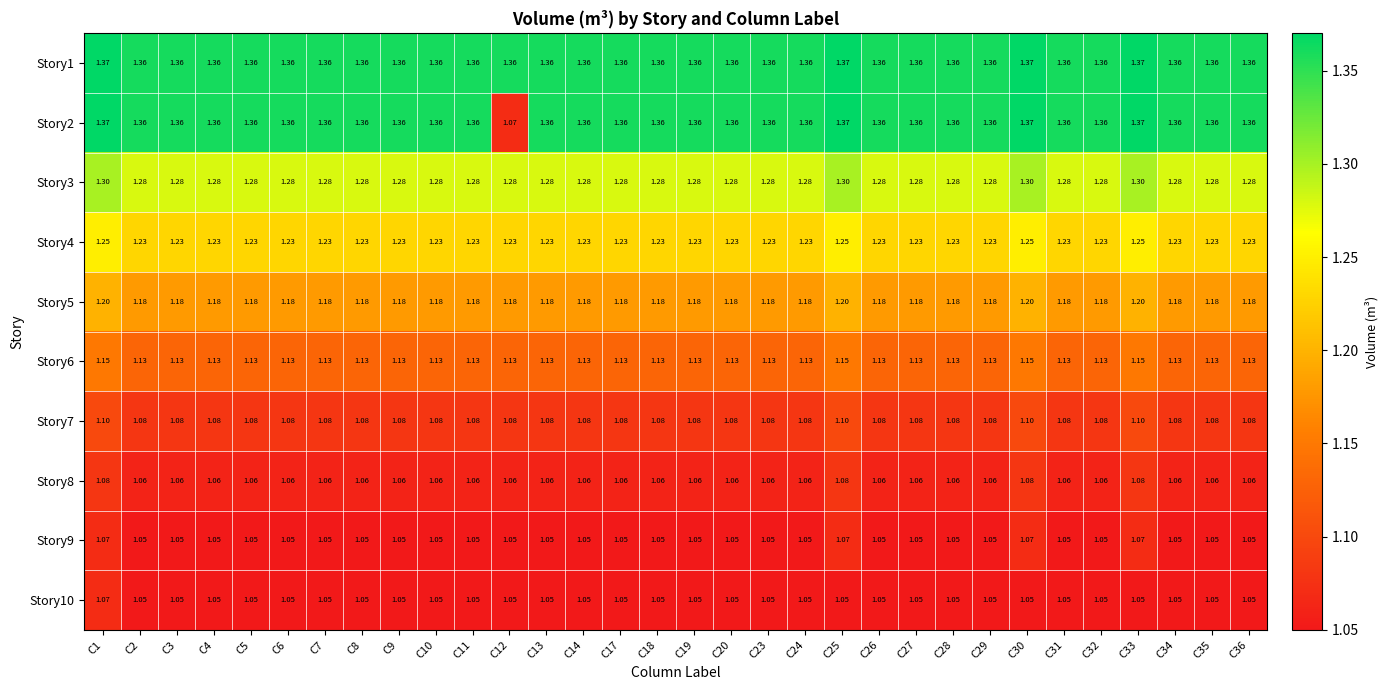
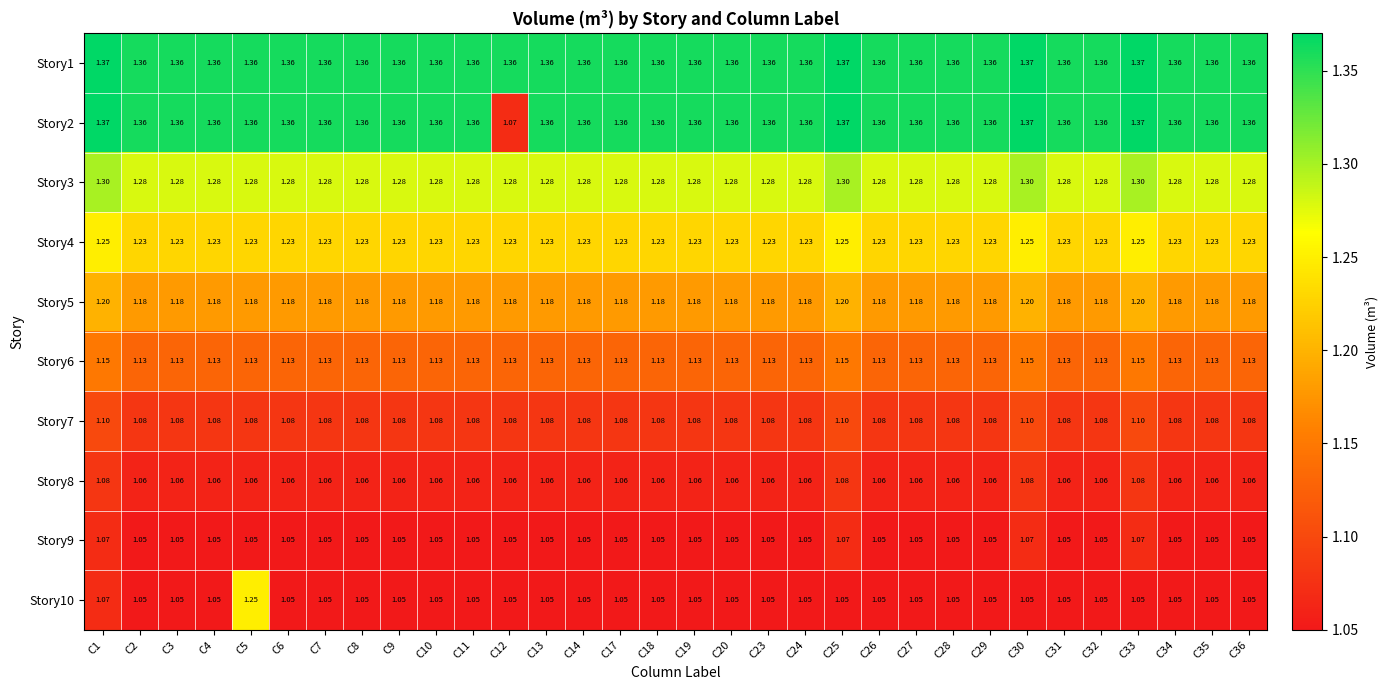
Story10, C5: 1.05 -> 1.25
